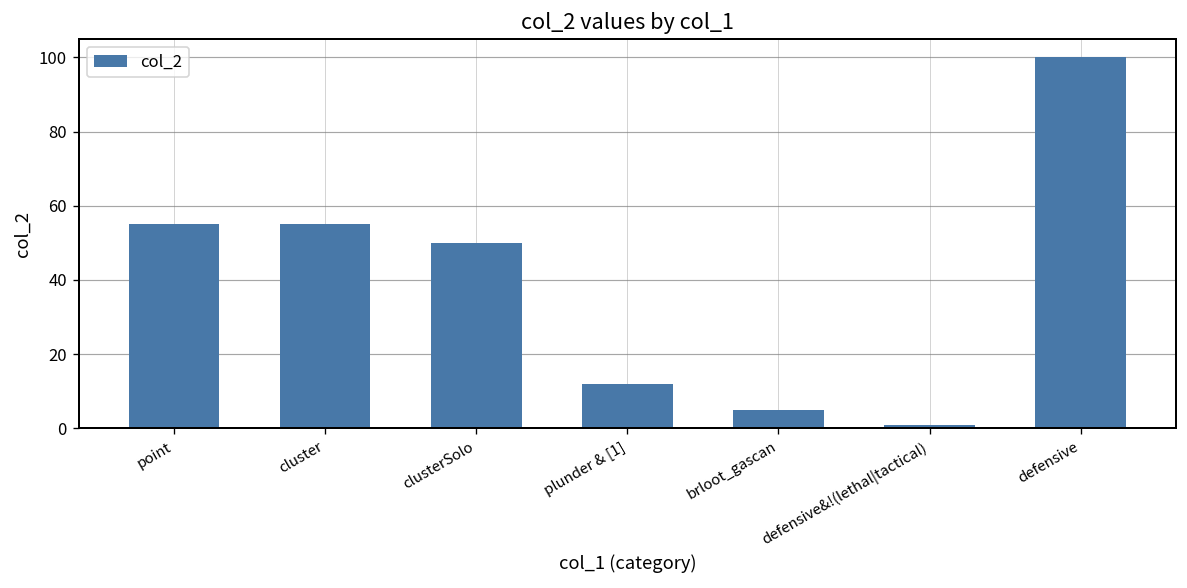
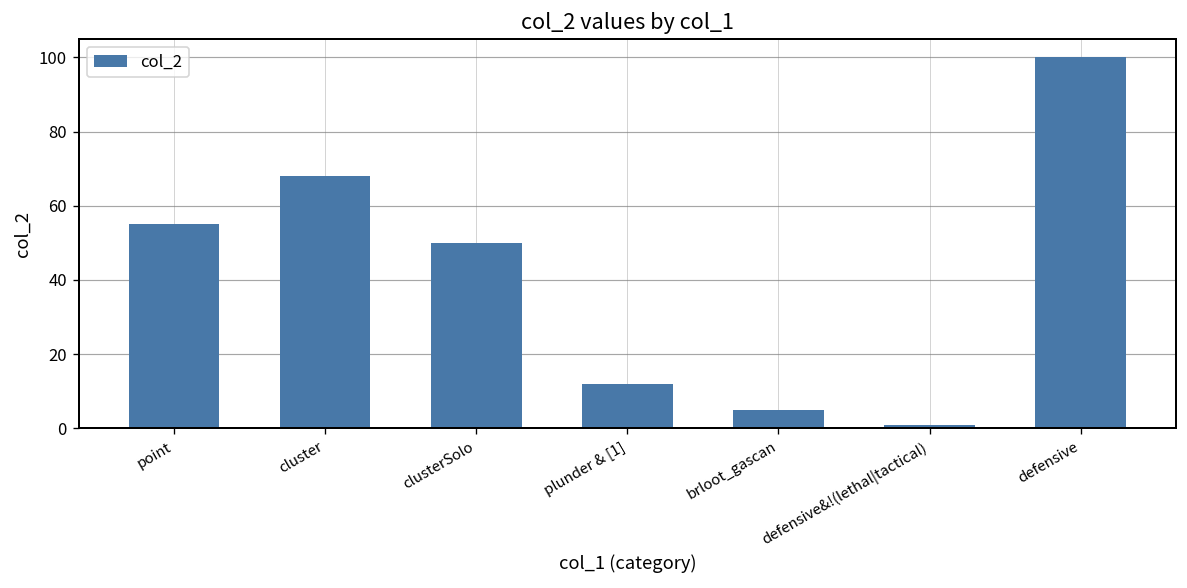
cluster: 55 -> 68
